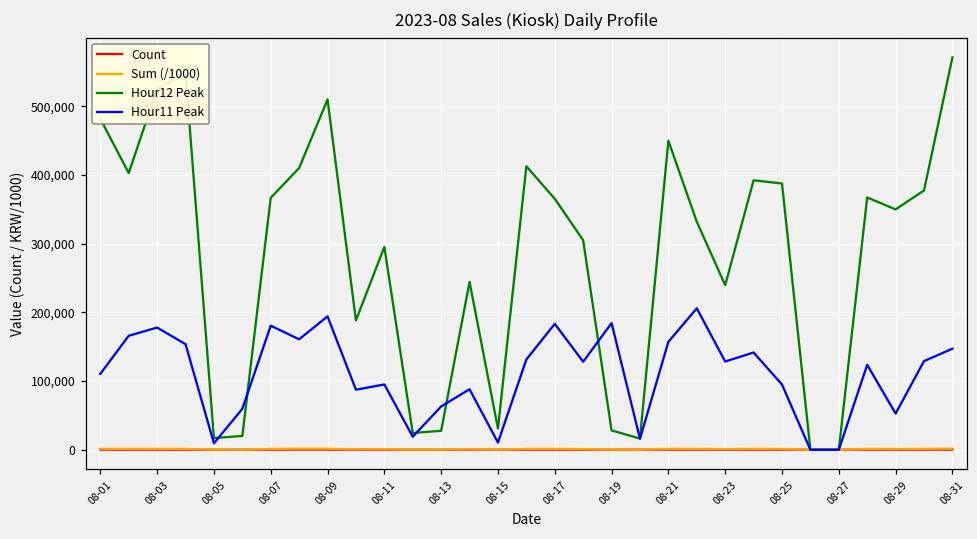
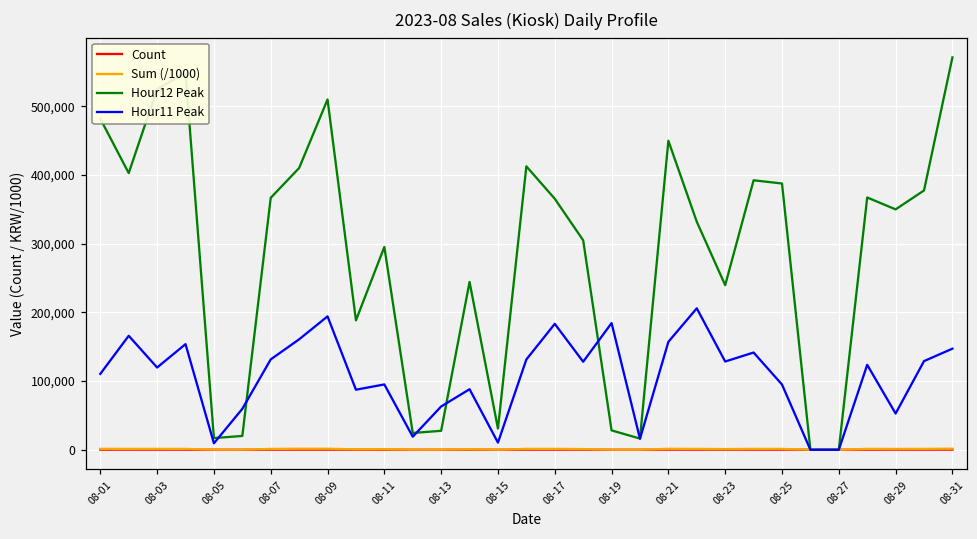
Hour11 Peak, 08-03: 180,000 -> 120,000
Hour11 Peak, 08-07: 180,000 -> 130,000
